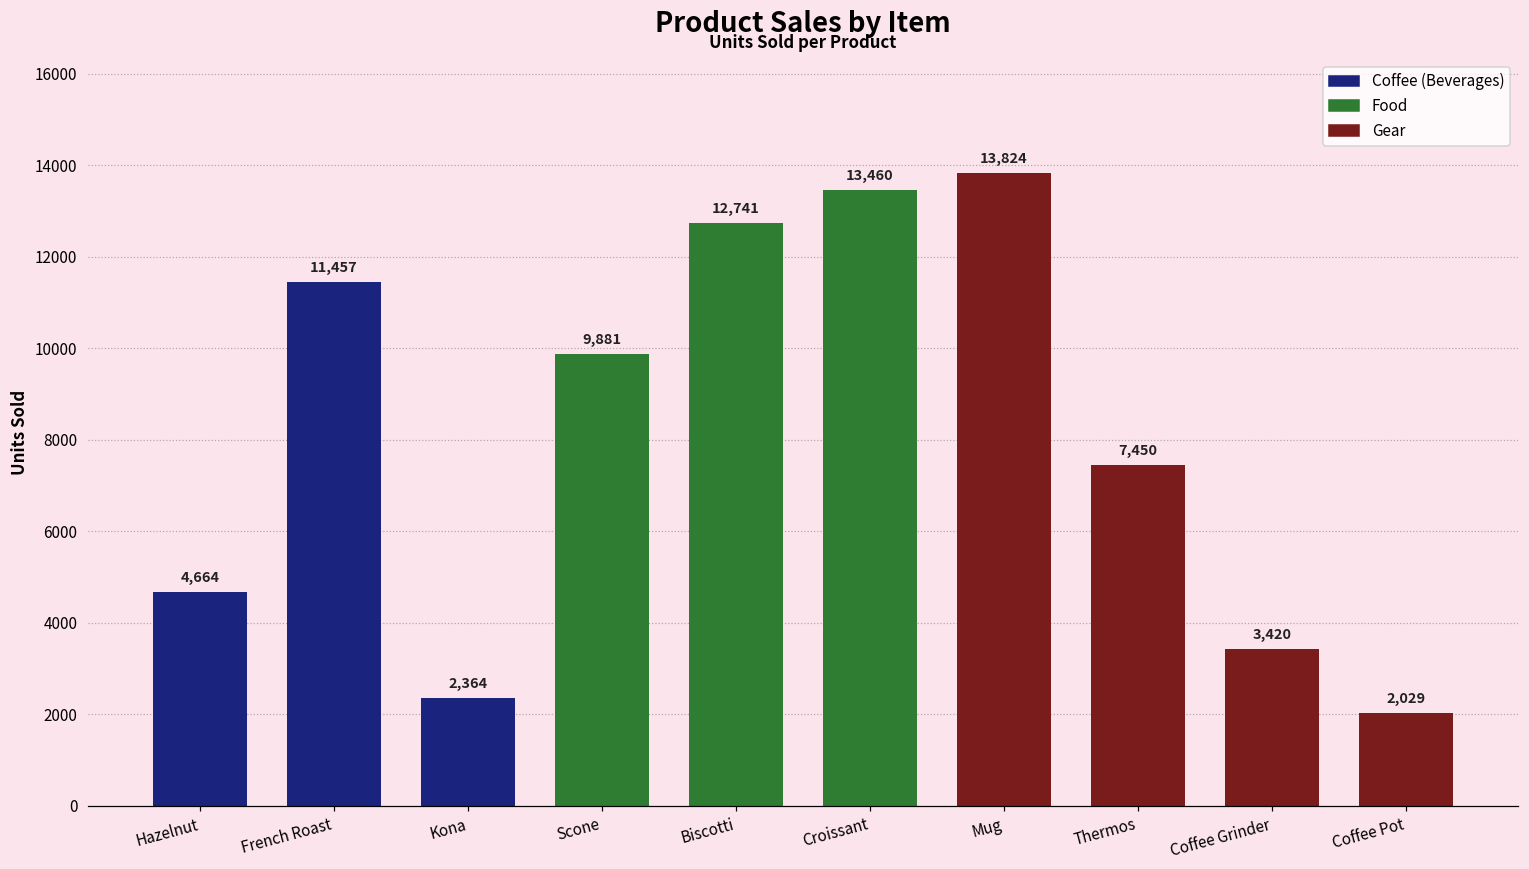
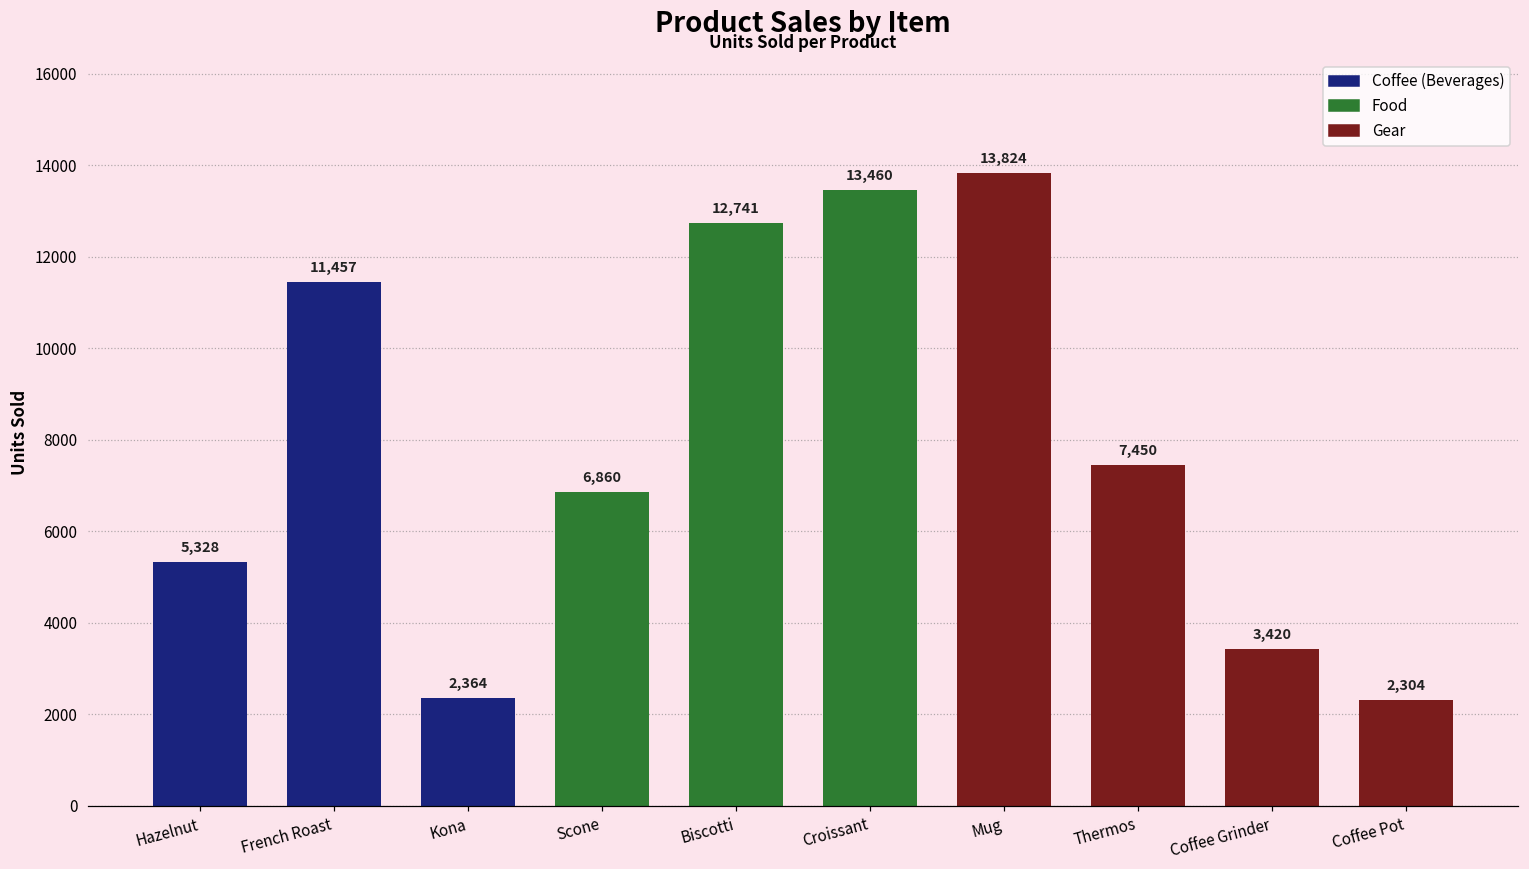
Hazelnut: 4,664 -> 5,328
Scone: 9,881 -> 6,860
Coffee Pot: 2,029 -> 2,304
